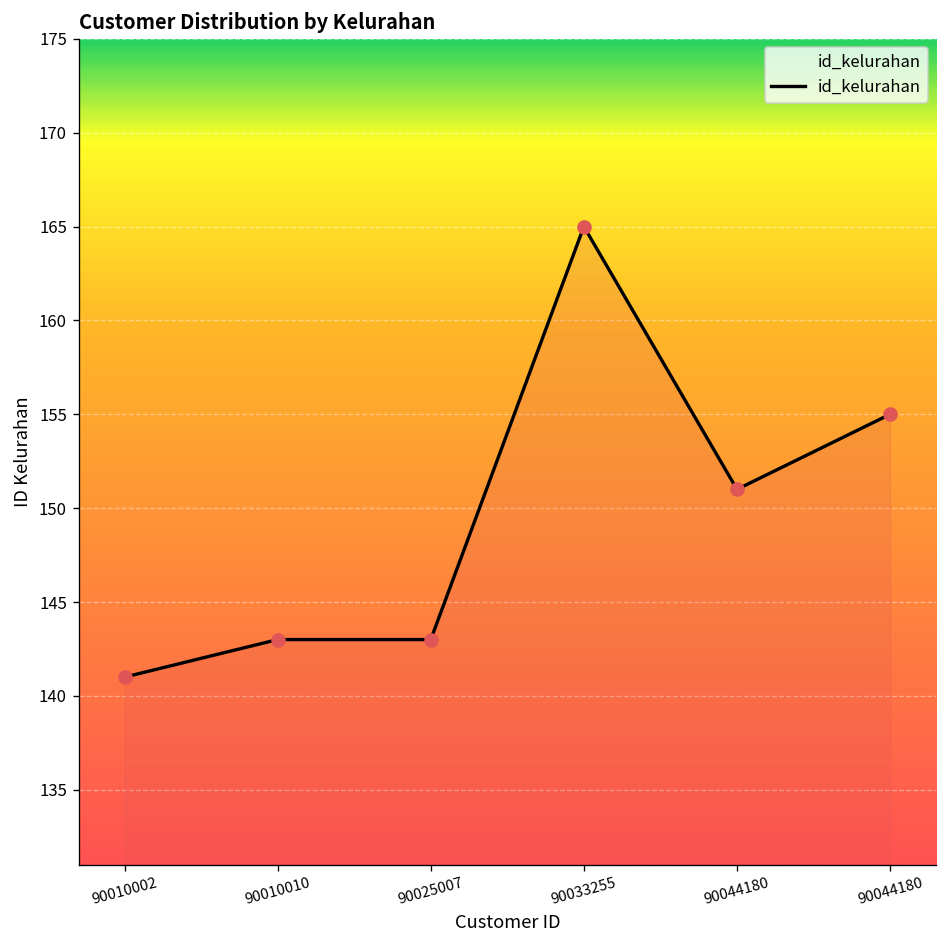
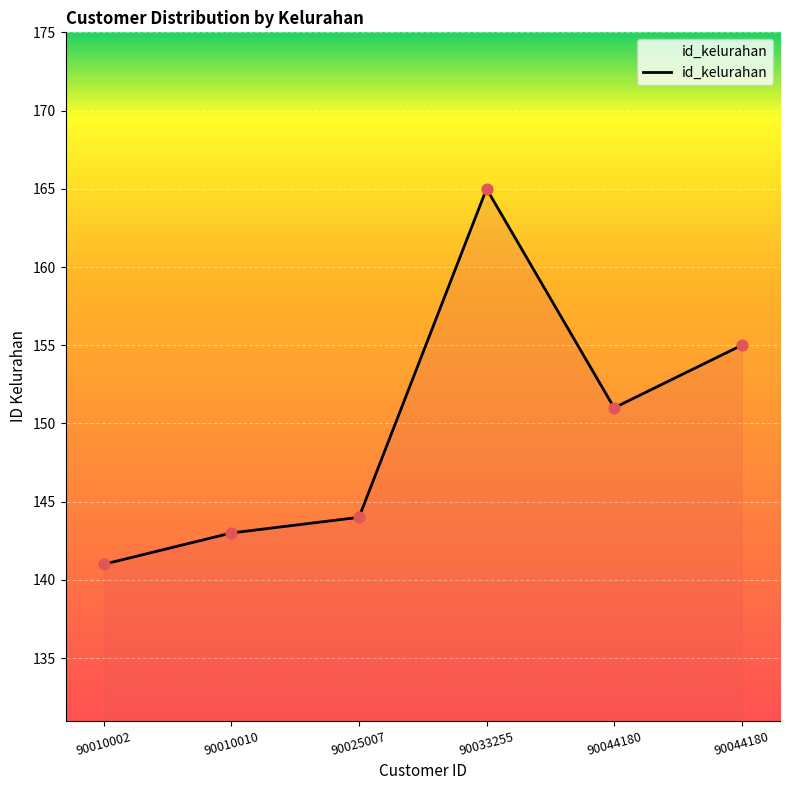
90025007: 143 -> 144
